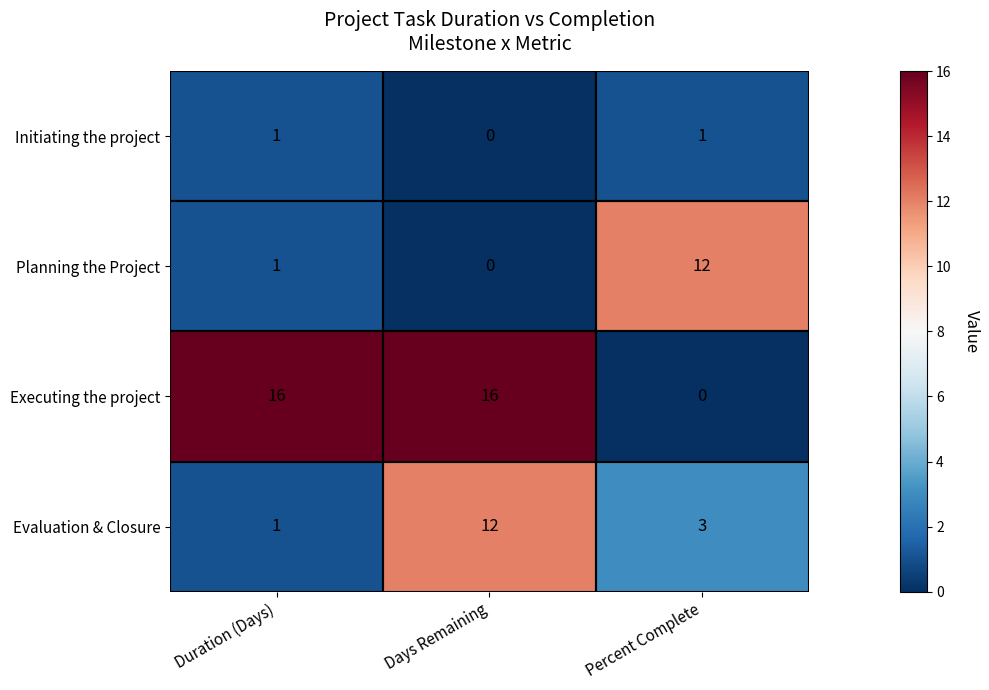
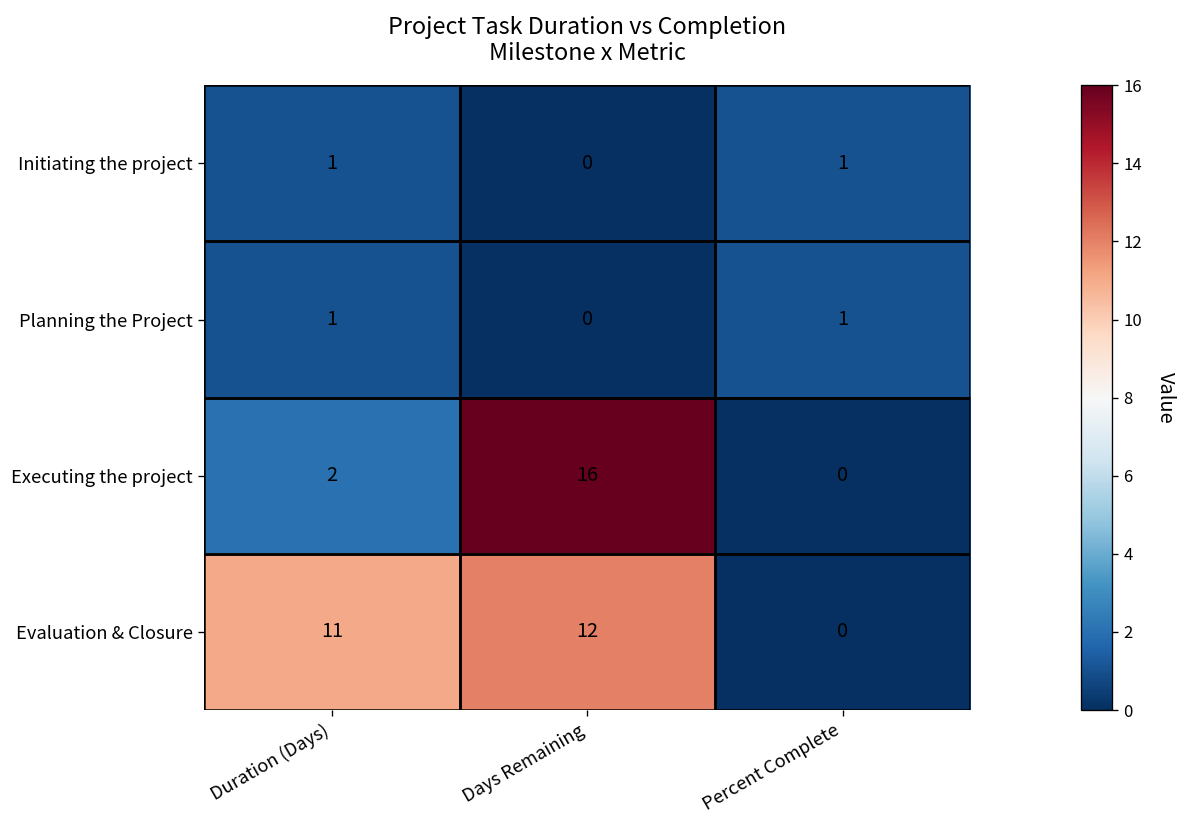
Planning the Project, Percent Complete: 12 -> 1
Executing the project, Duration (Days): 16 -> 2
Evaluation & Closure, Duration (Days): 1 -> 11
Evaluation & Closure, Percent Complete: 3 -> 0
